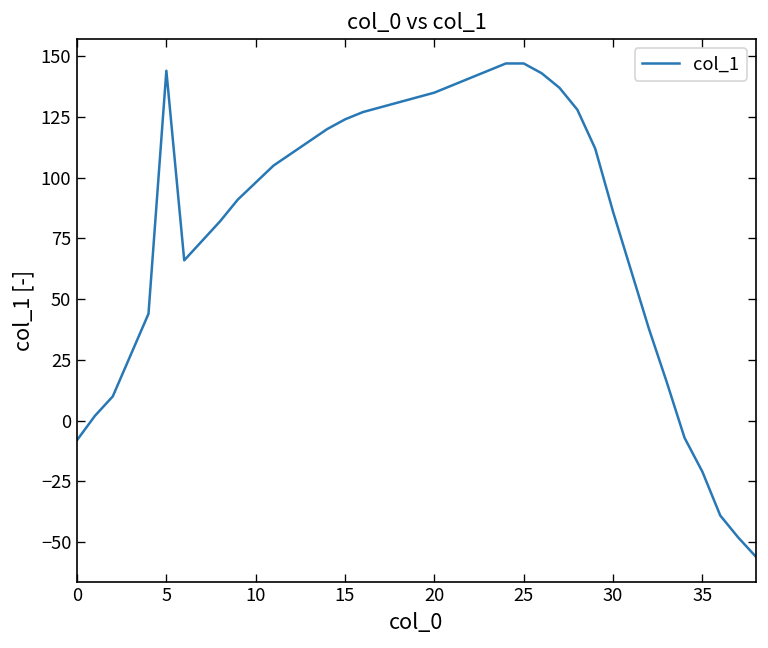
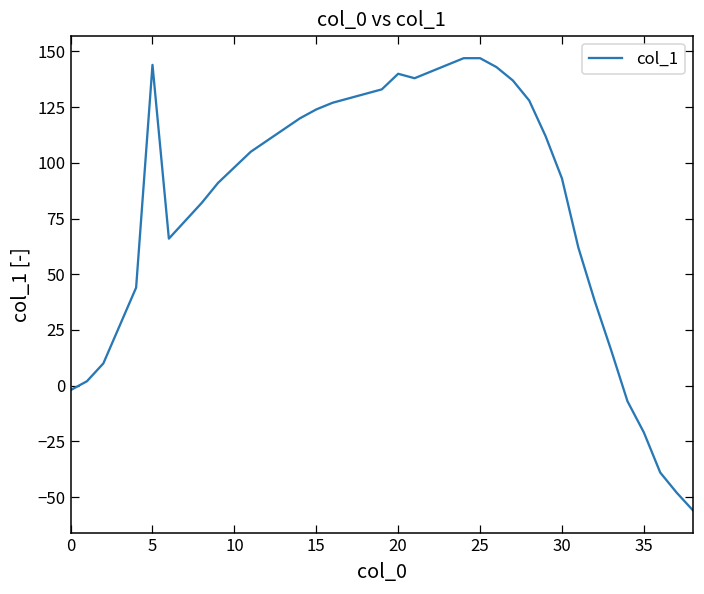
0: -8 -> -2
20: 135 -> 140
30: 86 -> 93
